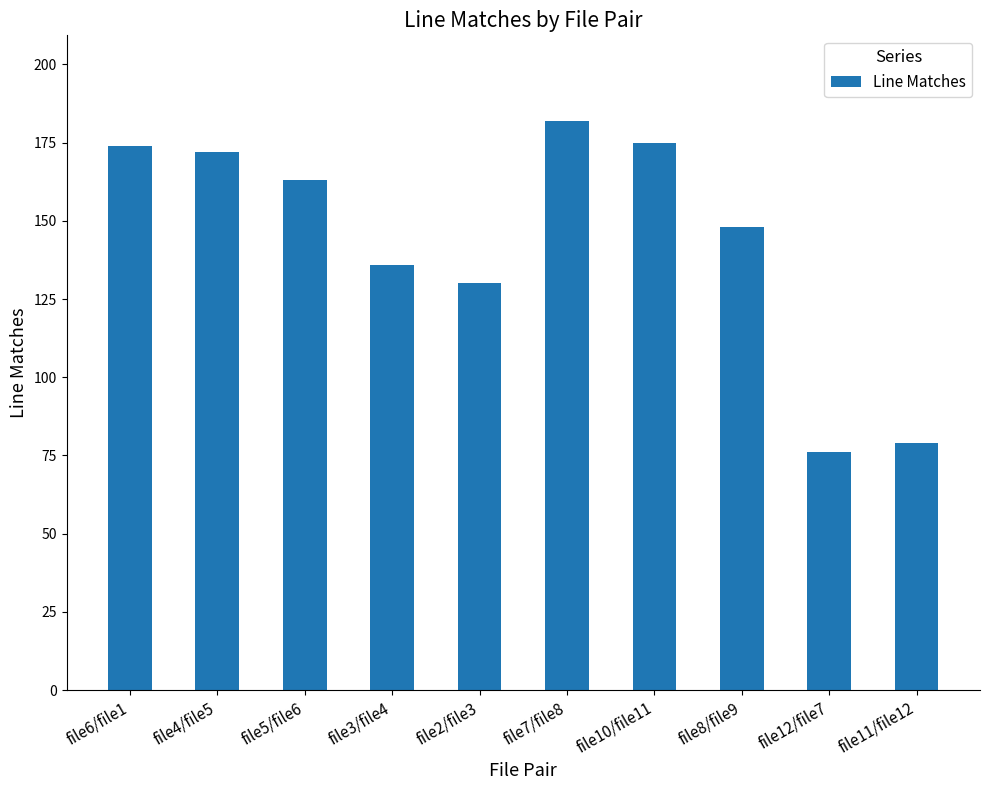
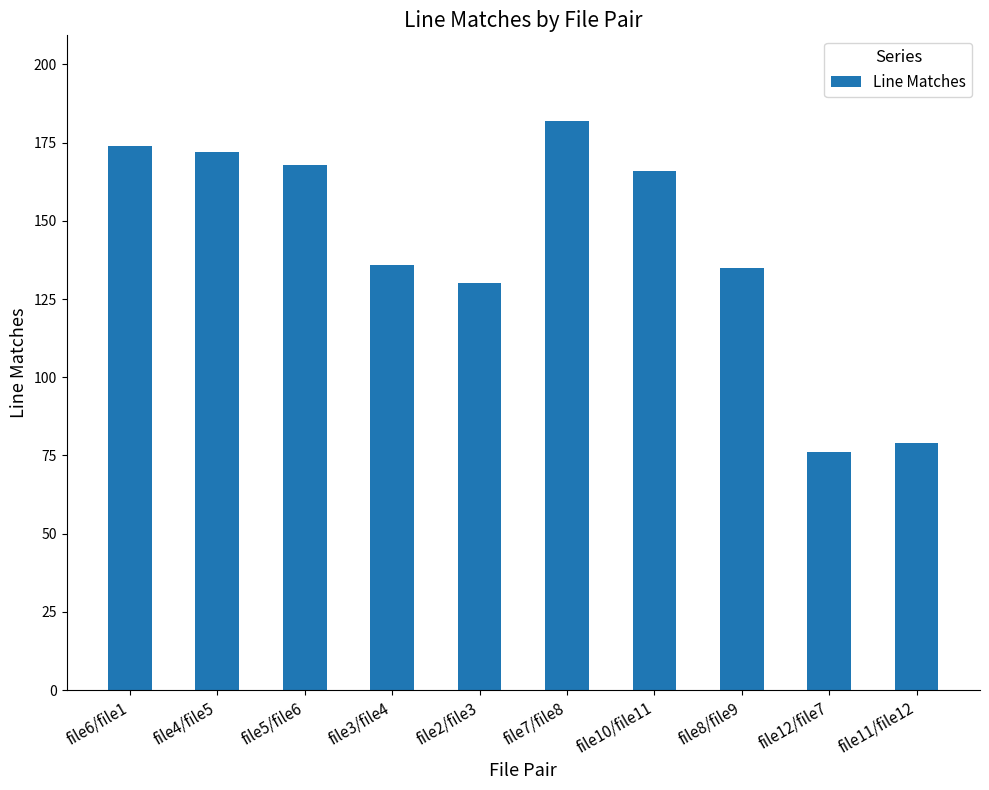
file5/file6: 163 -> 168
file10/file11: 175 -> 166
file8/file9: 148 -> 135
